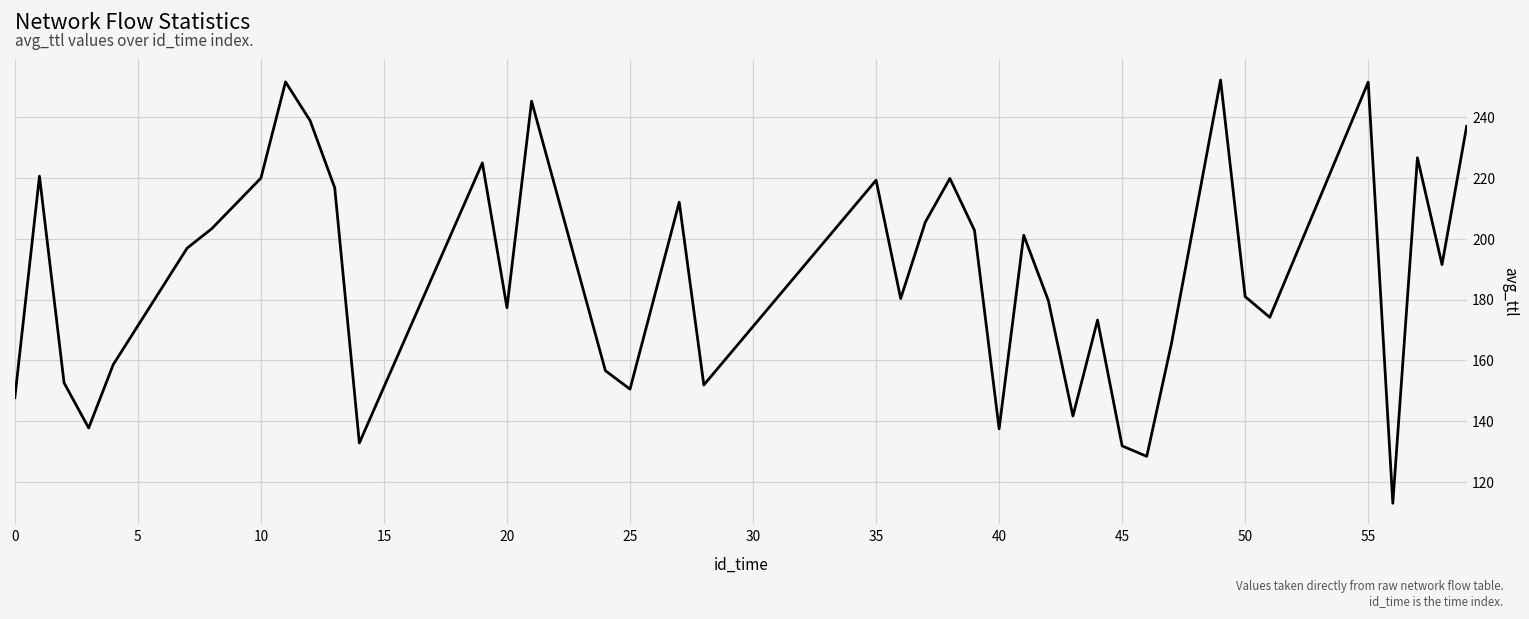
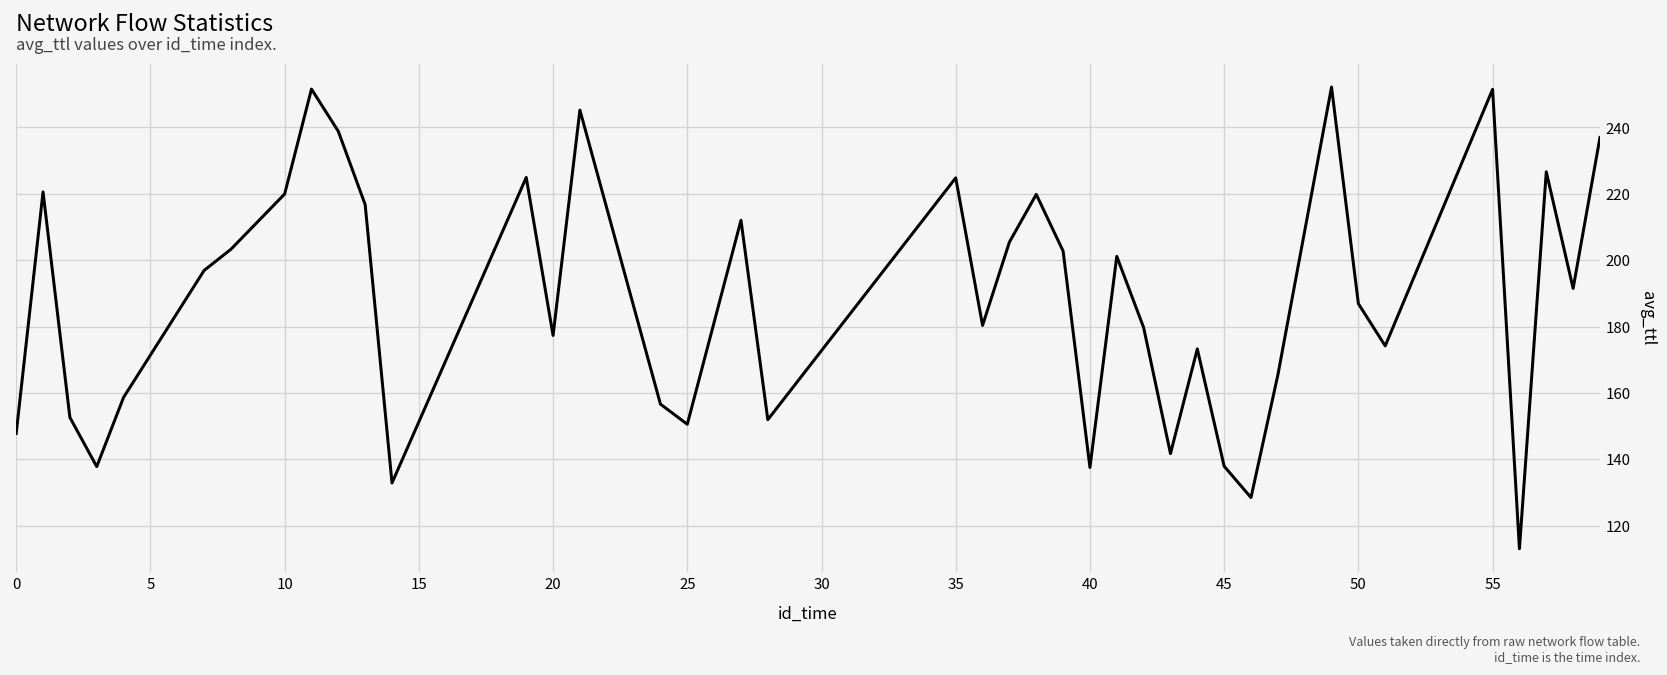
35: 219 -> 225
45: 132 -> 138
50: 181 -> 187
